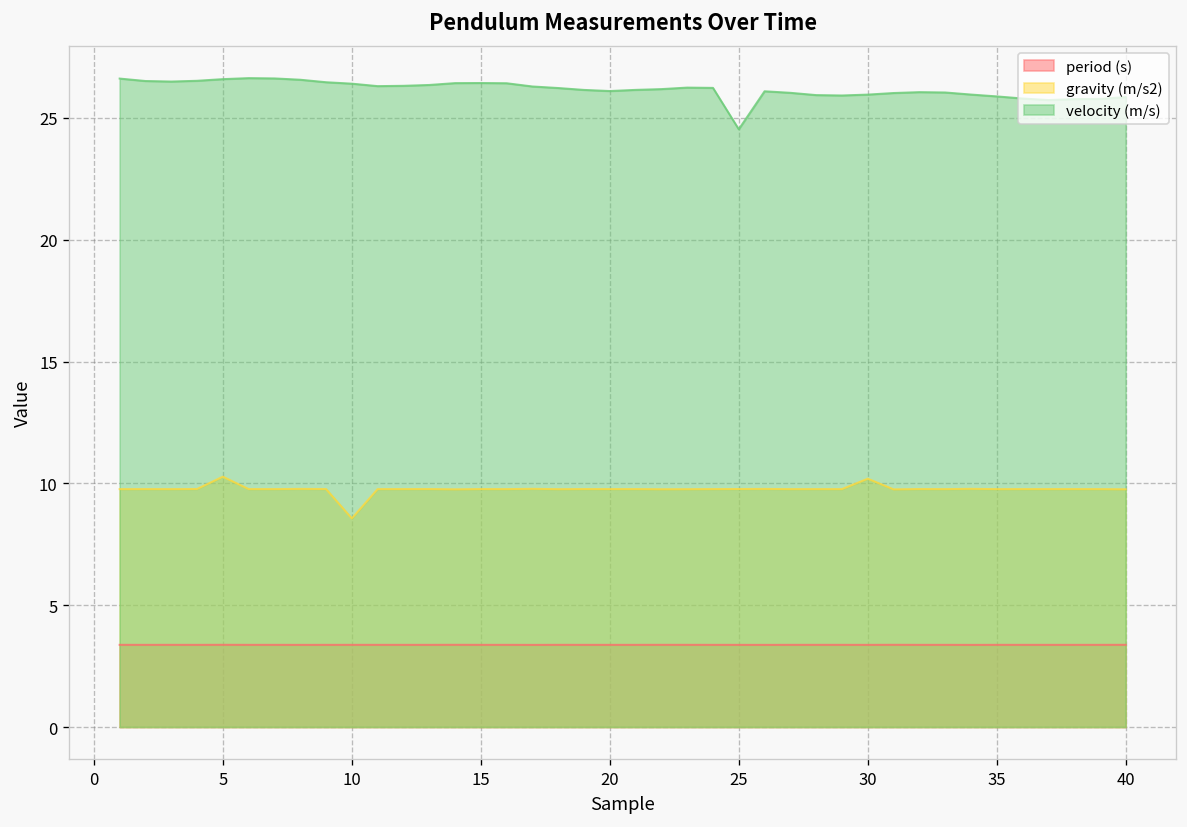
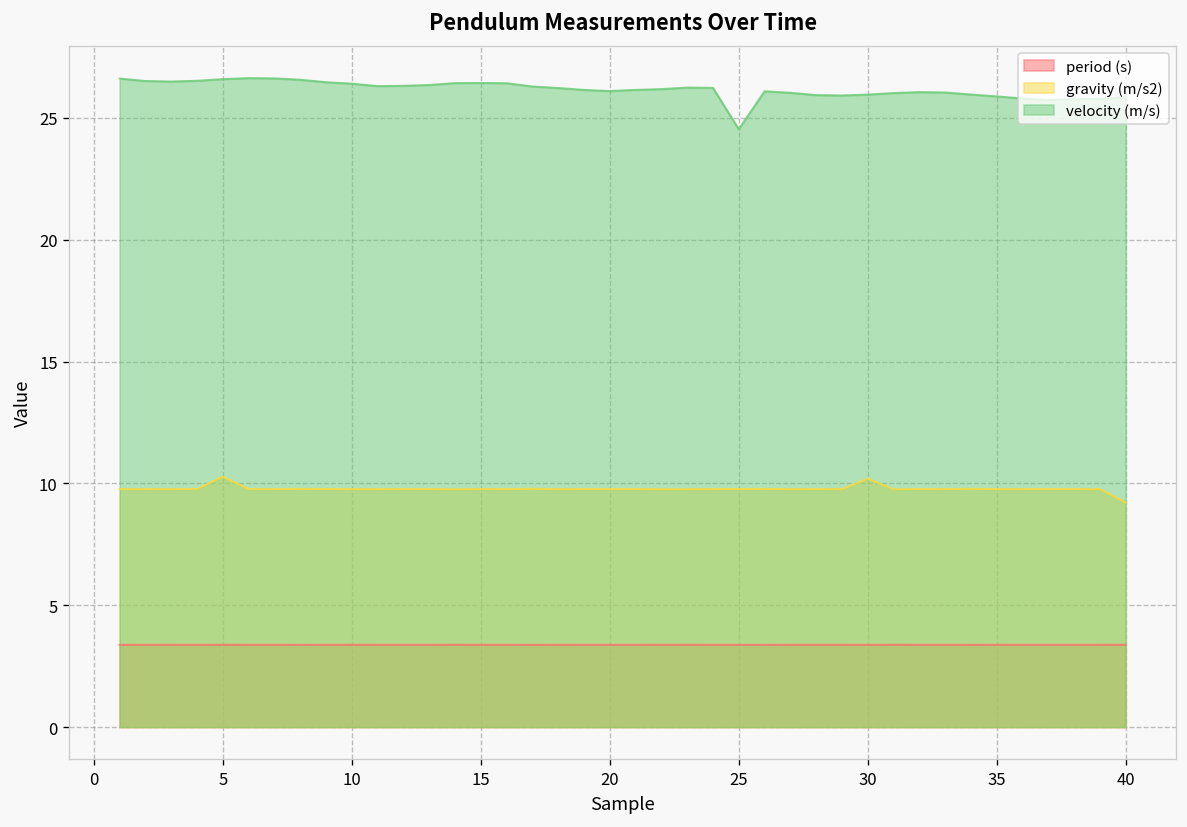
gravity (m/s2), 10: 8.6 -> 9.8
gravity (m/s2), 40: 9.8 -> 9.2
